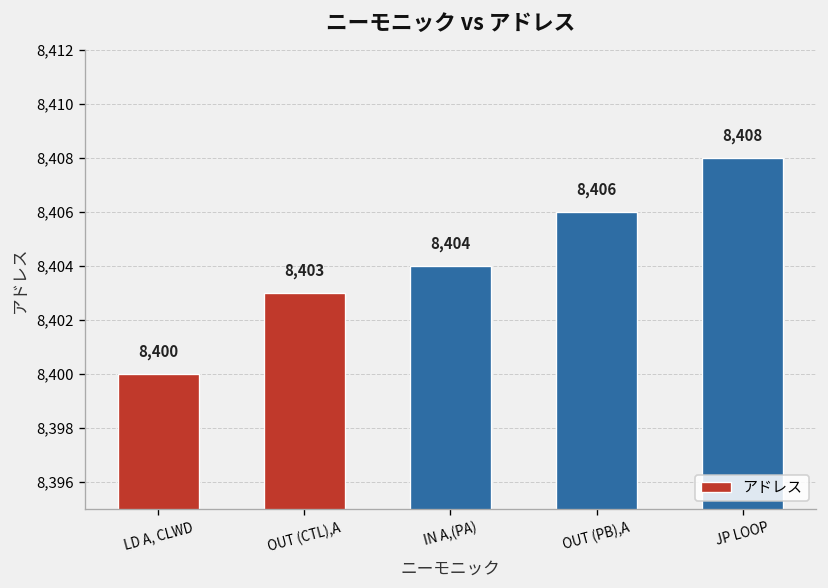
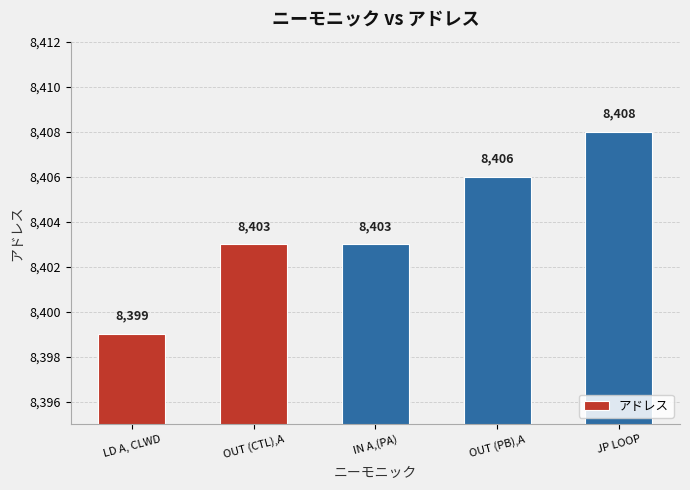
LD A, CLWD: 8,400 -> 8,399
IN A,(PA): 8,404 -> 8,403
